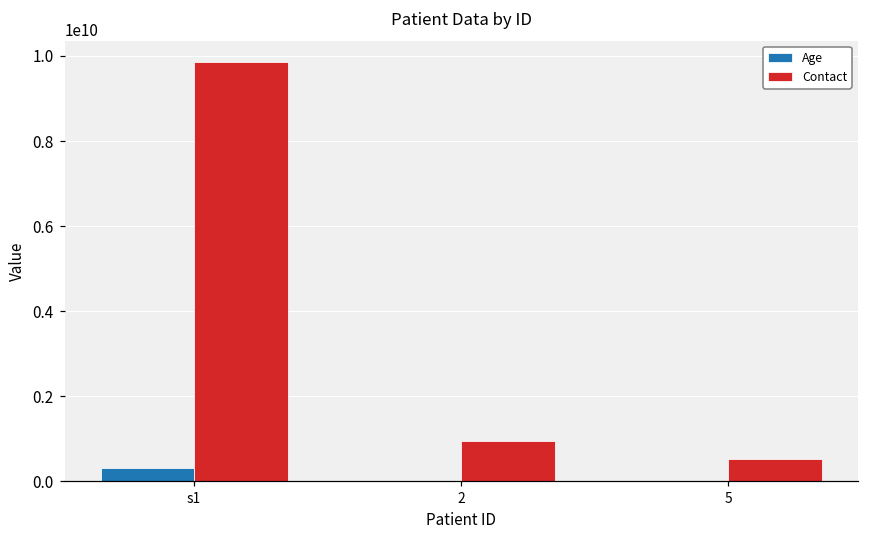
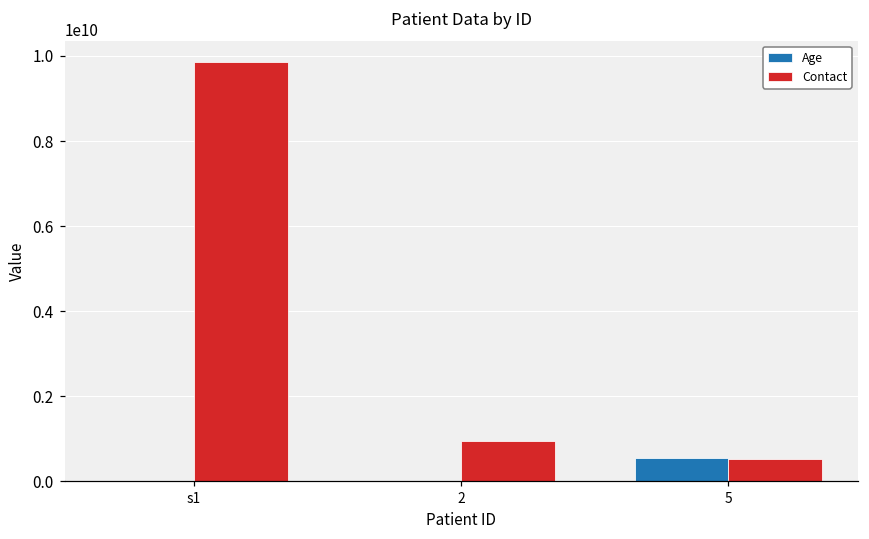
Age, s1: 300000000 -> 0
Age, 5: 0 -> 600000000
